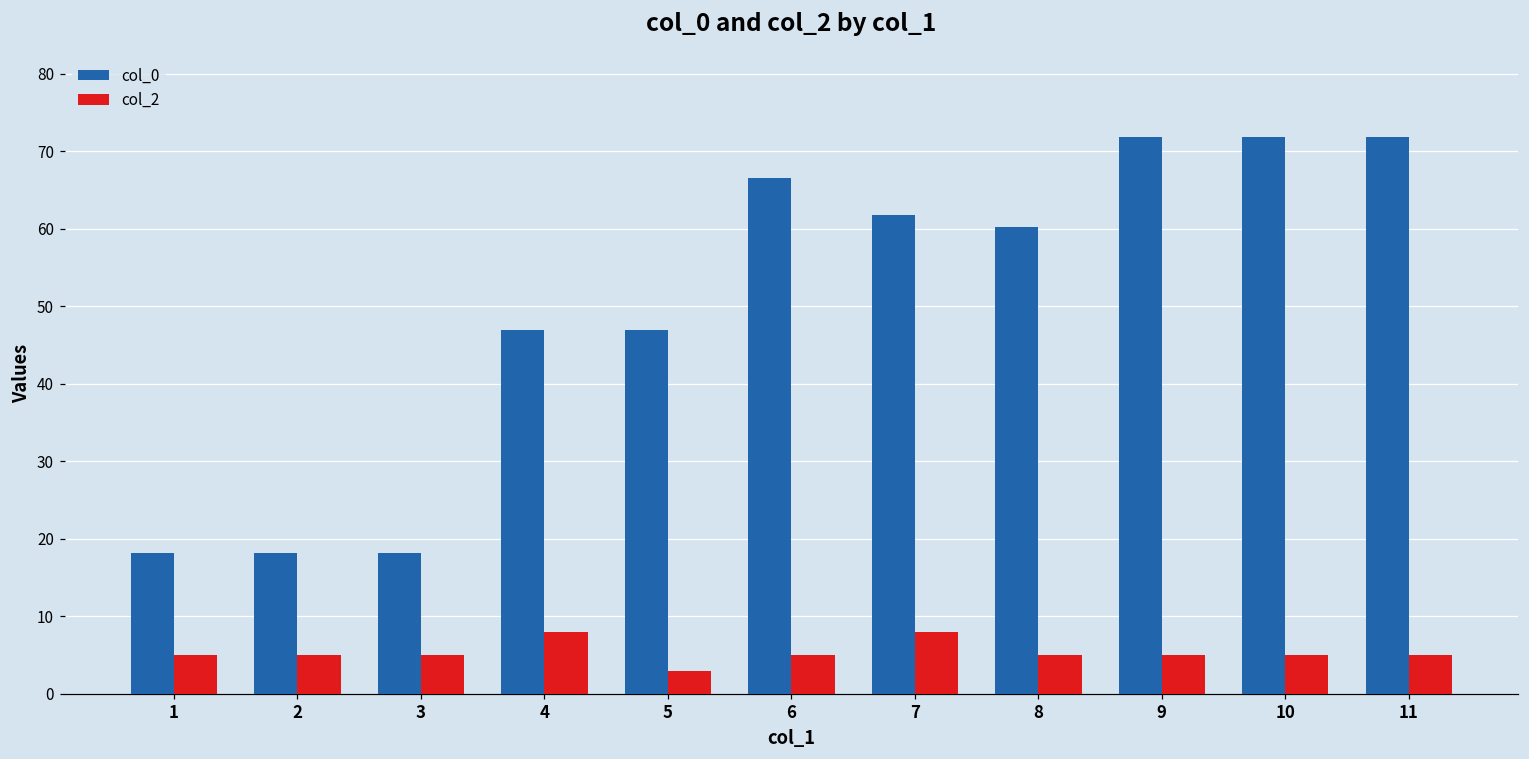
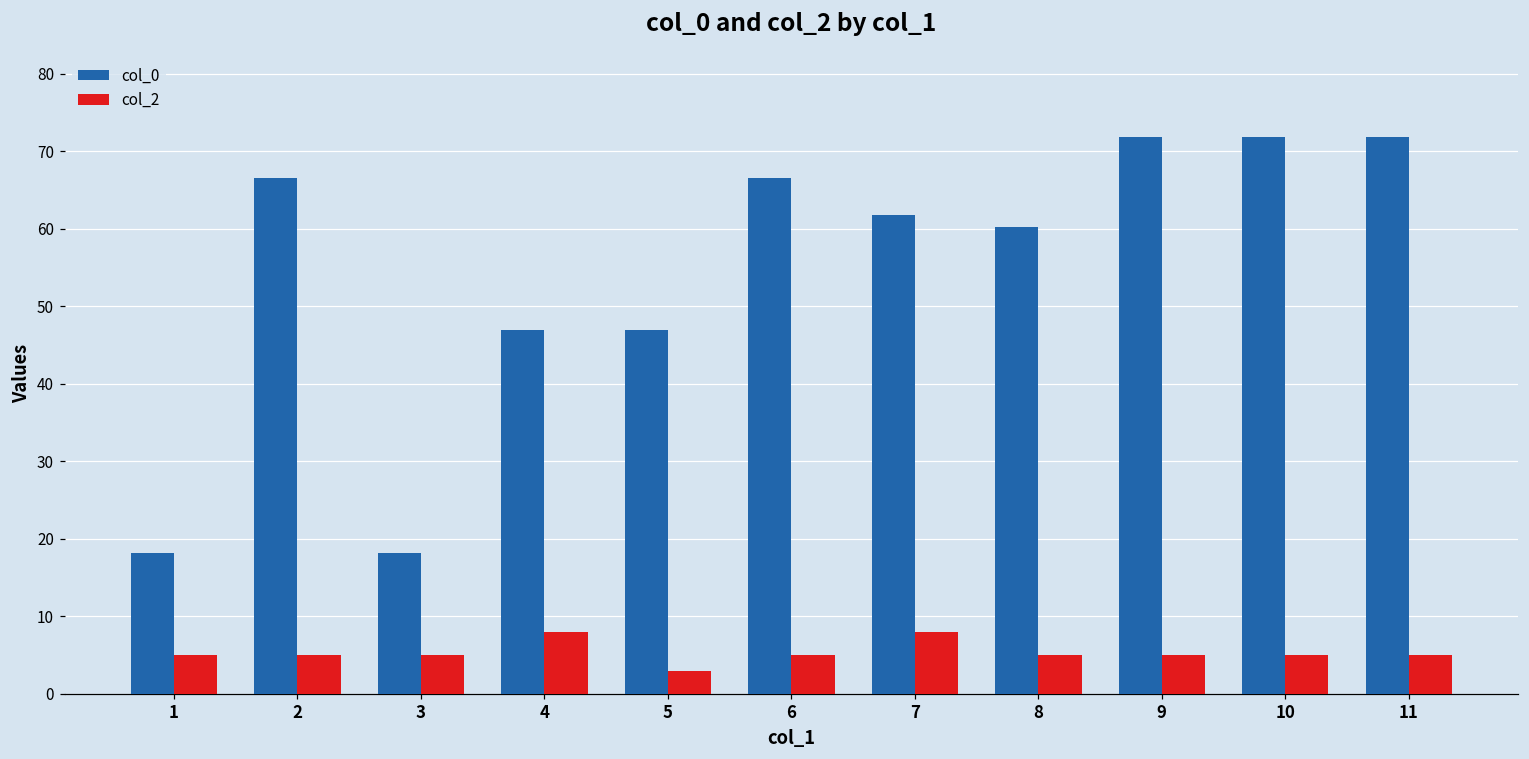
col_0, 2: 18 -> 67
